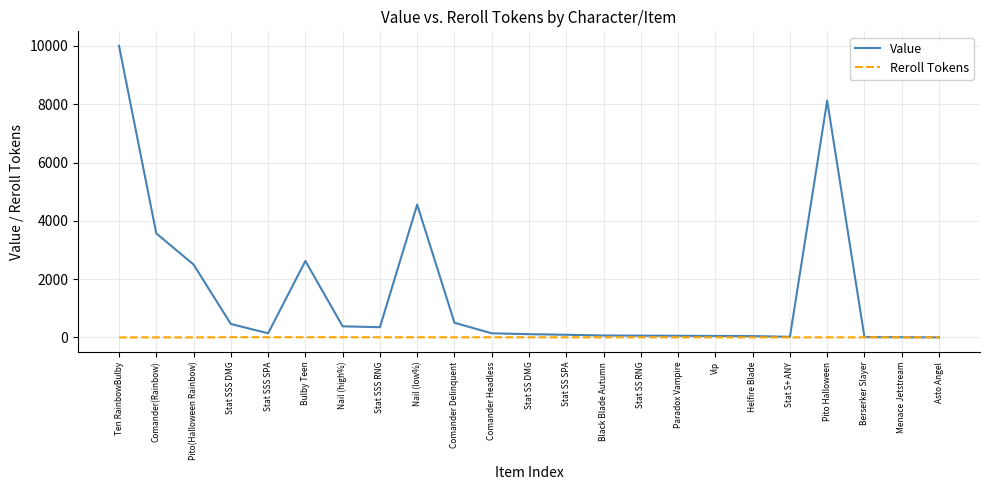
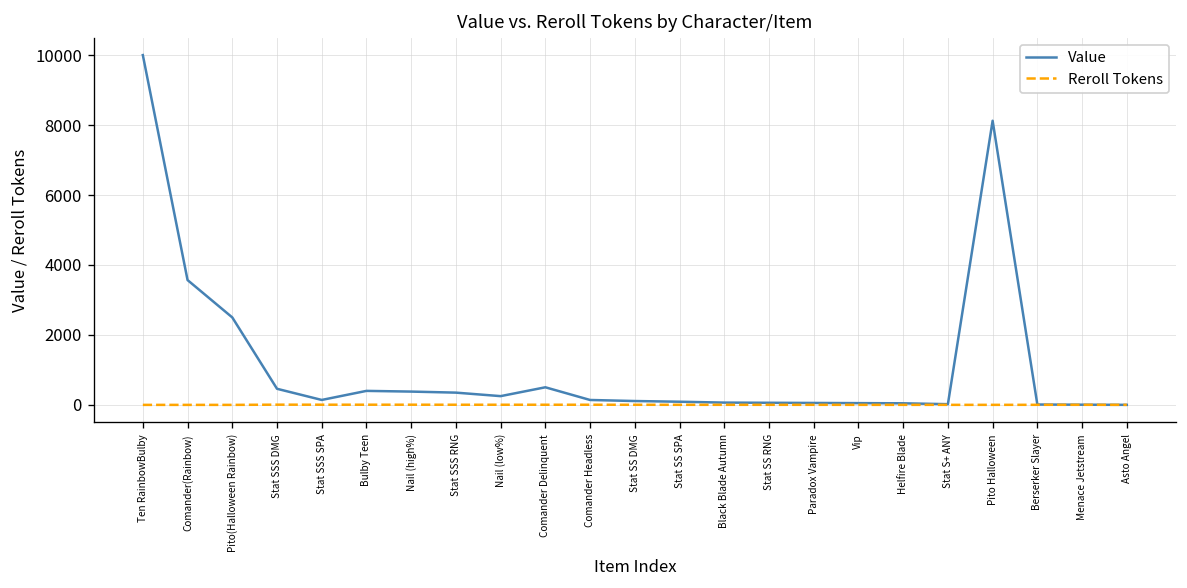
Value, Bulby Teen: 2600 -> 400
Value, Nail (low%): 4600 -> 300
